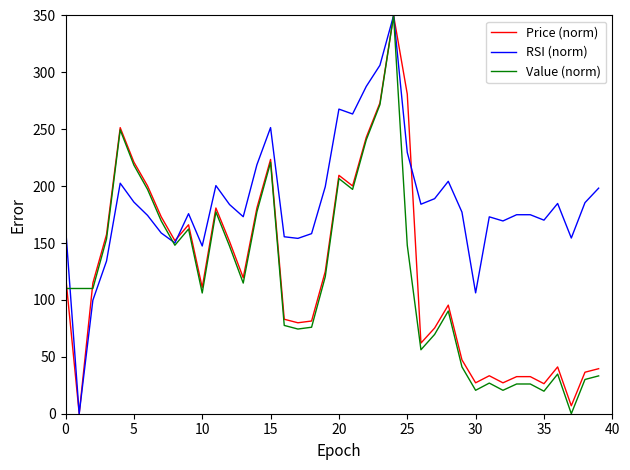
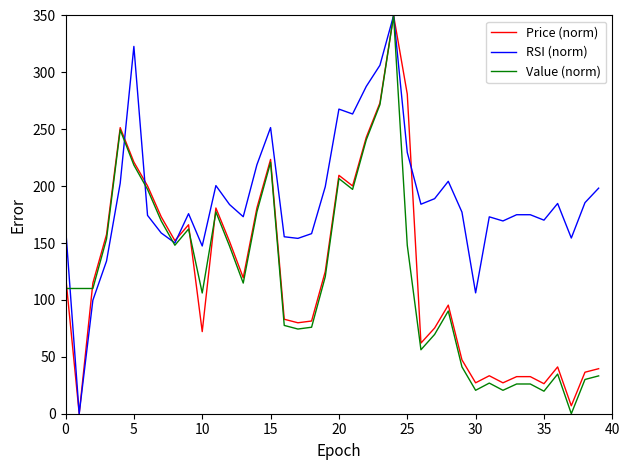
RSI (norm), 5: 186 -> 323
Price (norm), 10: 111 -> 72
